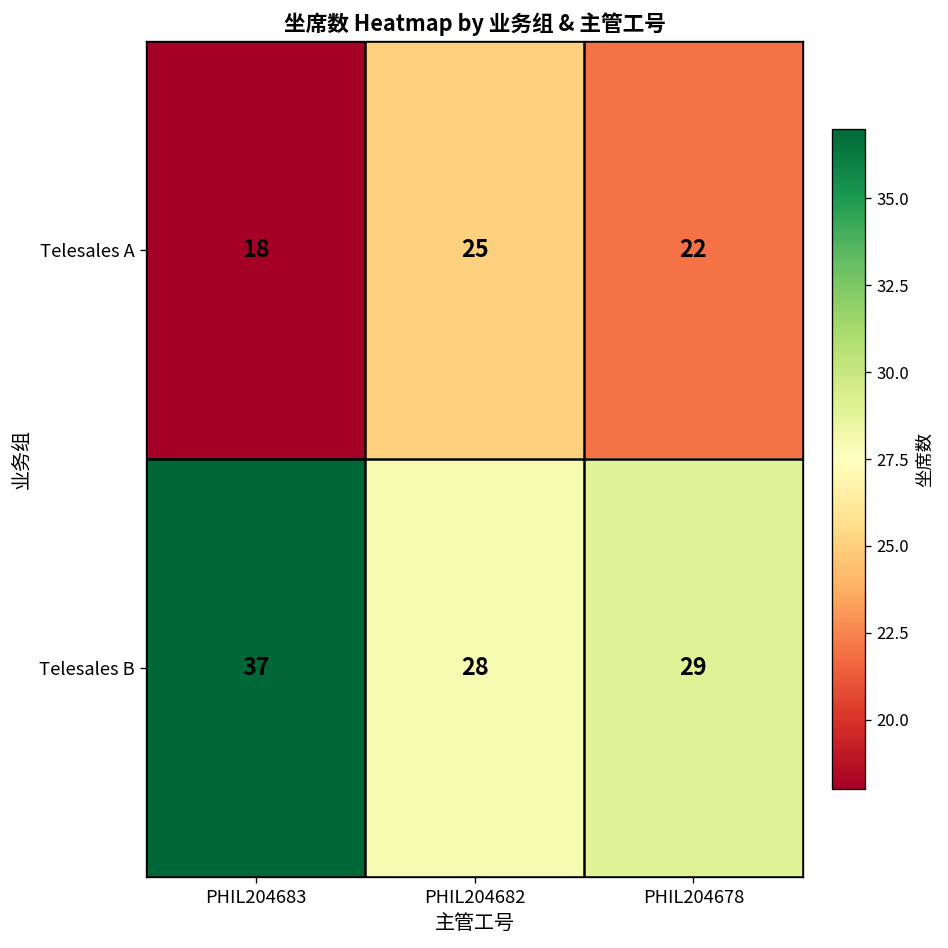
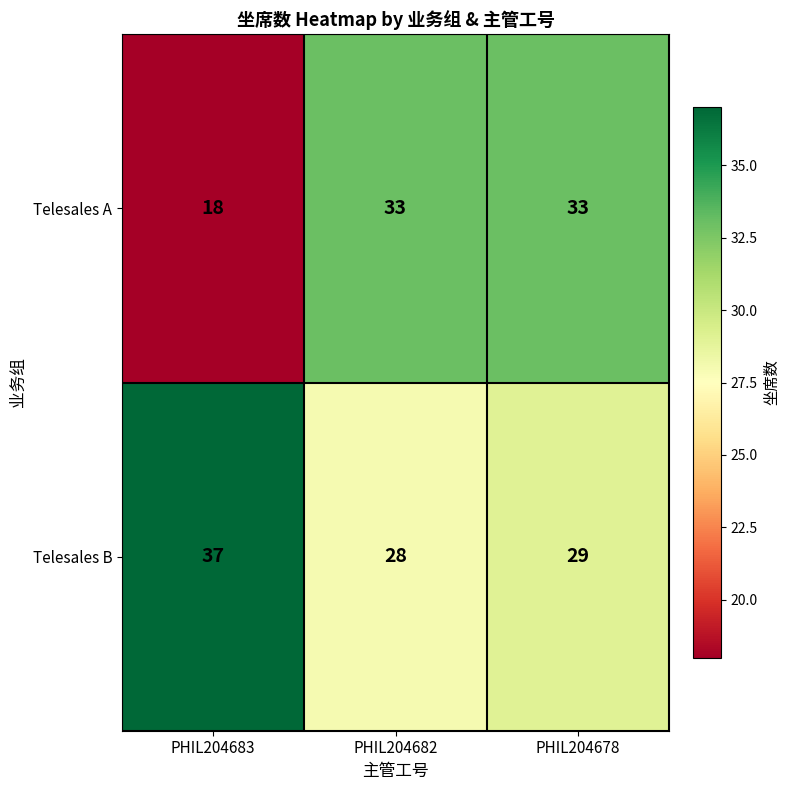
Telesales A, PHIL204682: 25 -> 33
Telesales A, PHIL204678: 22 -> 33
